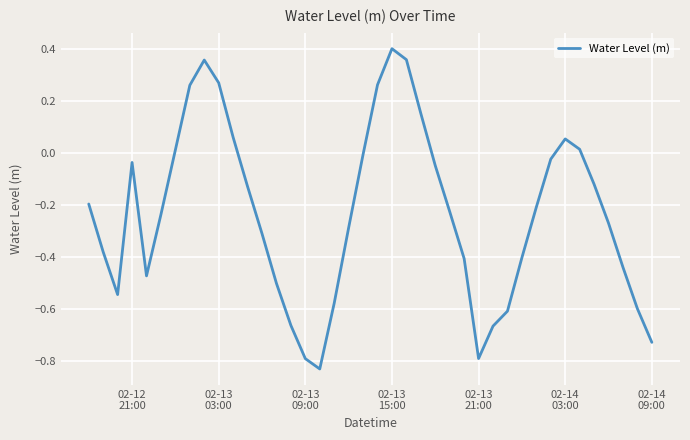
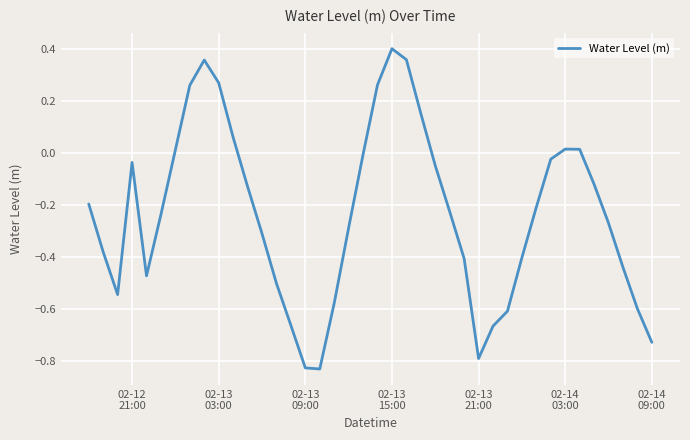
02-13 09:00: -0.79 -> -0.83
02-14 03:00: 0.05 -> 0.01
